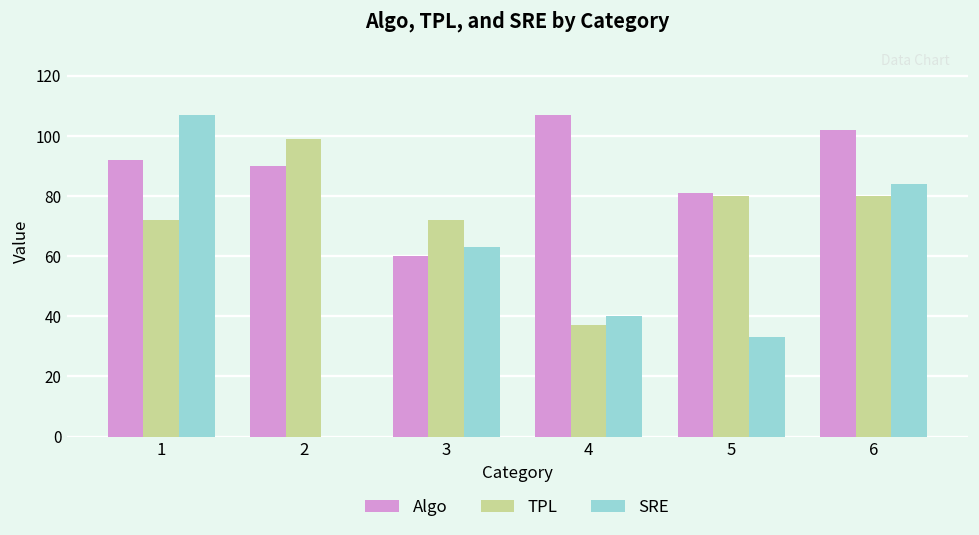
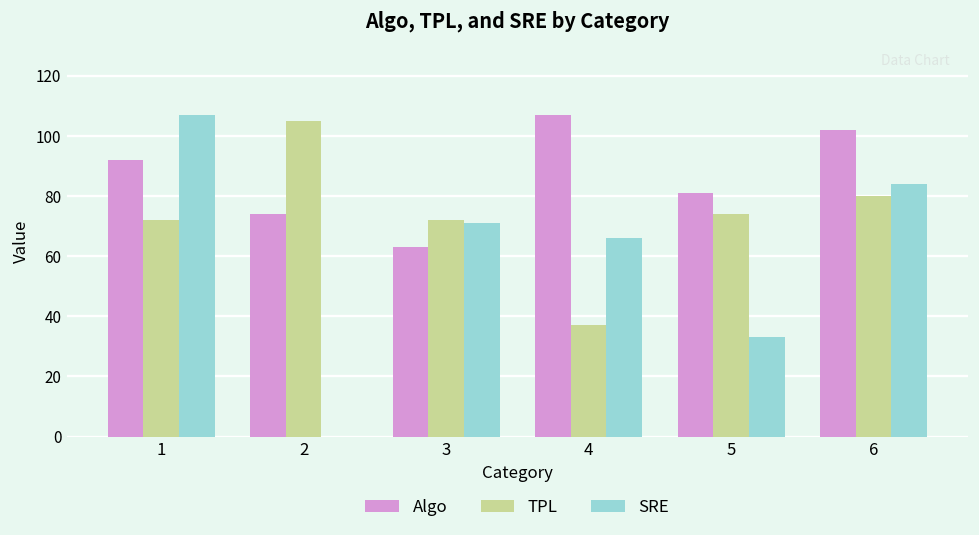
Algo, 2: 90 -> 74
TPL, 2: 99 -> 105
Algo, 3: 60 -> 63
SRE, 3: 63 -> 71
SRE, 4: 40 -> 66
TPL, 5: 80 -> 74
